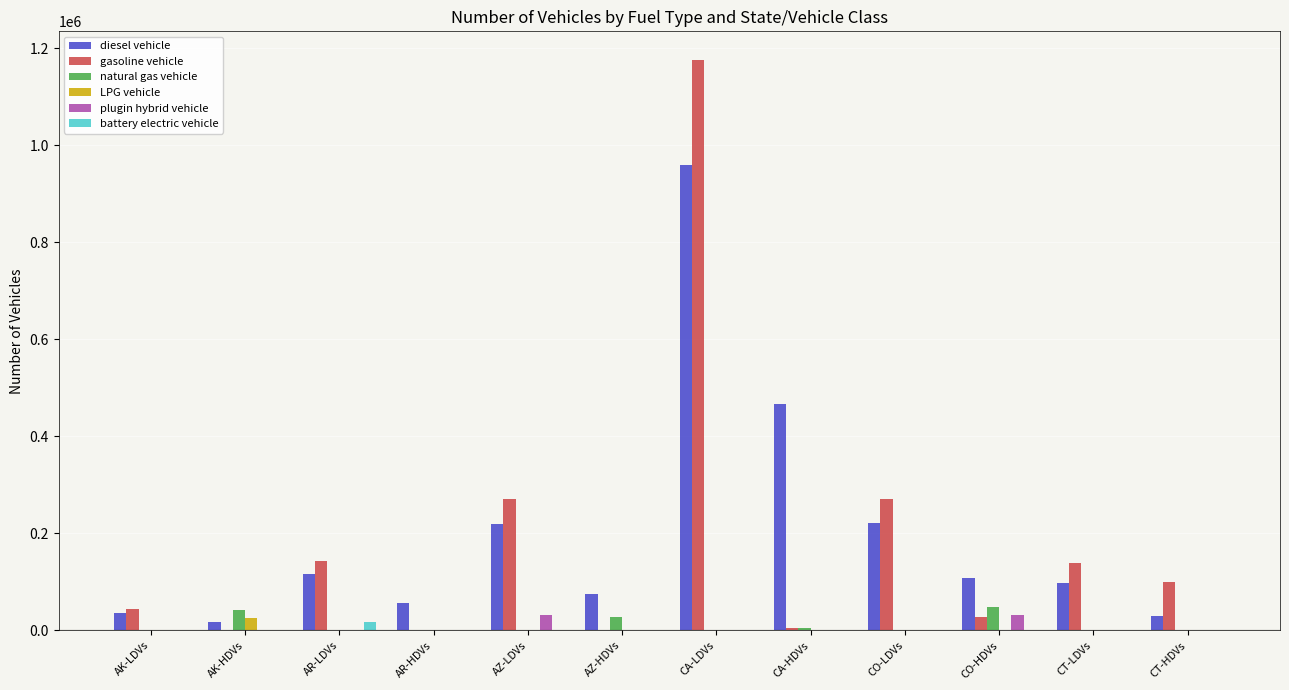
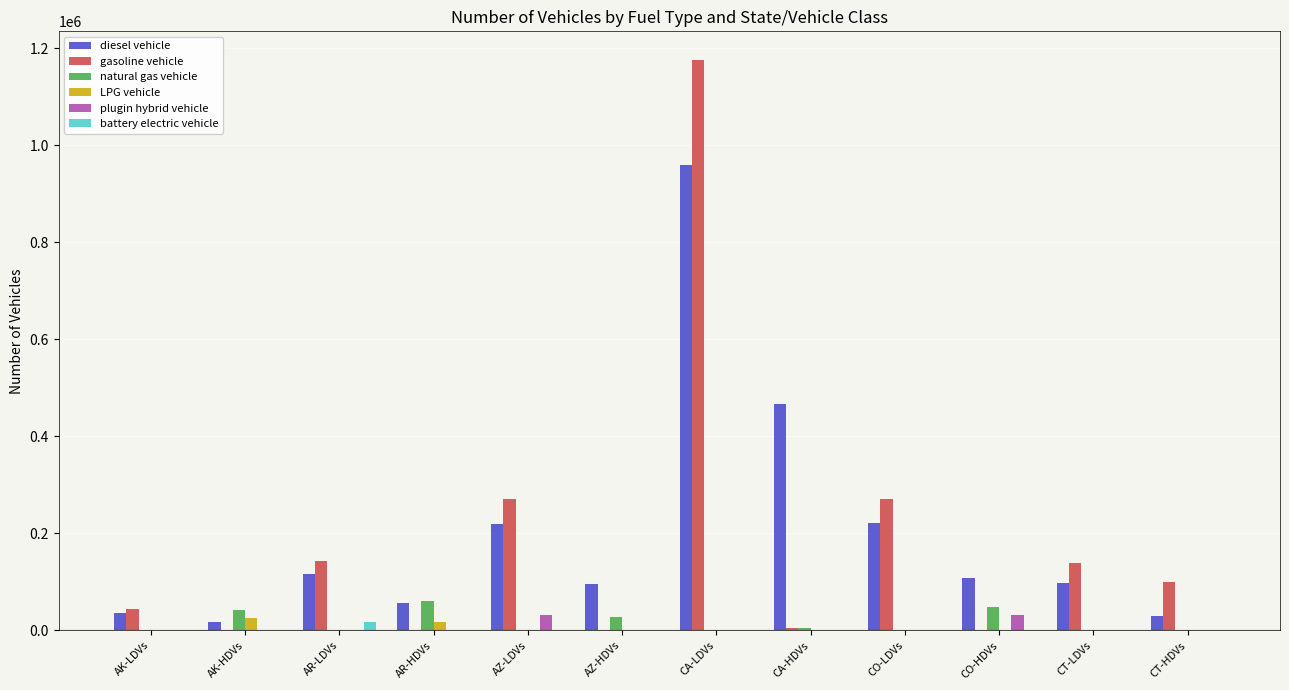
natural gas vehicle, AR-HDVs: 0 -> 60000
LPG vehicle, AR-HDVs: 0 -> 20000
diesel vehicle, AZ-HDVs: 80000 -> 100000
gasoline vehicle, CO-HDVs: 30000 -> 0
